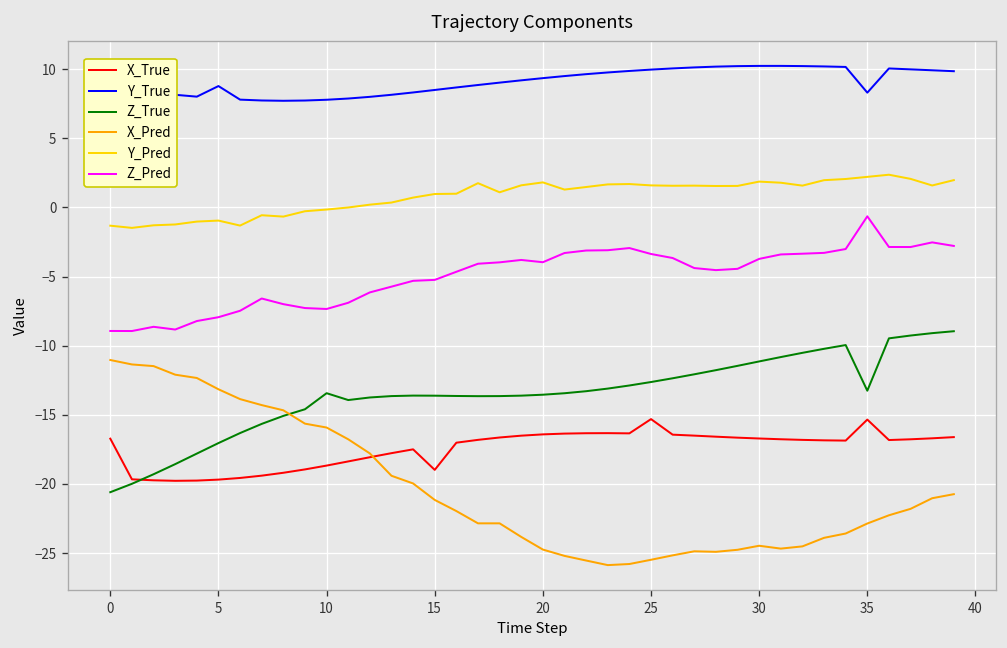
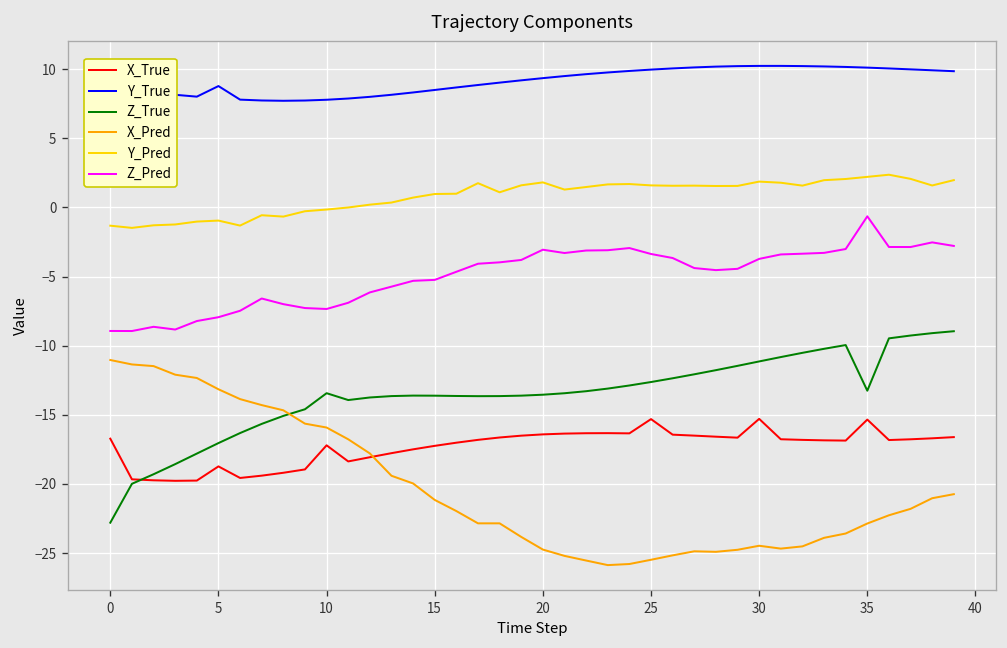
Z_True, 0: -20.6 -> -22.8
X_True, 5: -19.7 -> -18.7
X_True, 10: -18.7 -> -17.2
X_True, 15: -19.0 -> -17.2
Z_Pred, 20: -4.0 -> -3.1
X_True, 30: -16.7 -> -15.3
Y_True, 35: 8.3 -> 10.1
